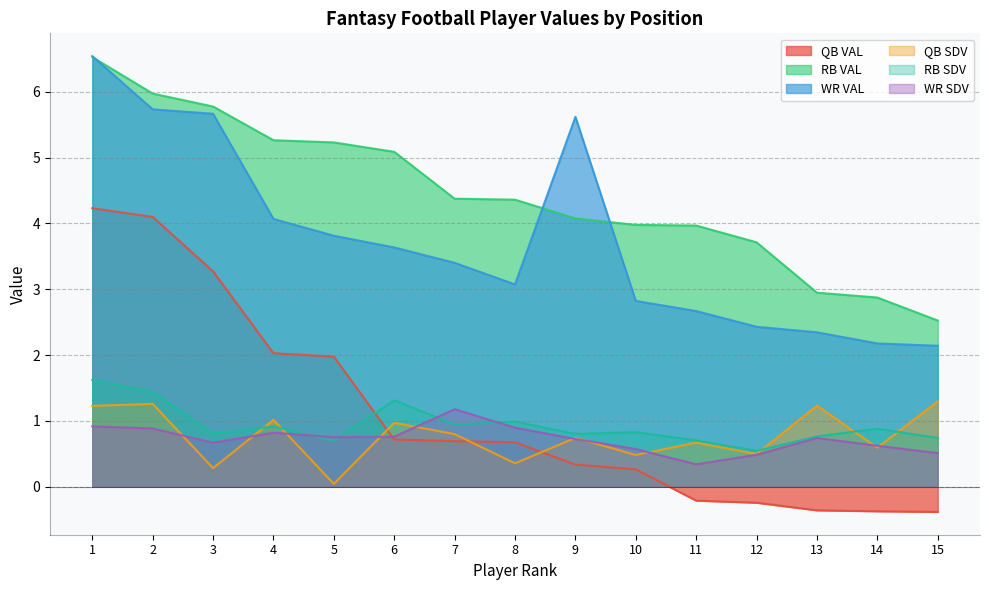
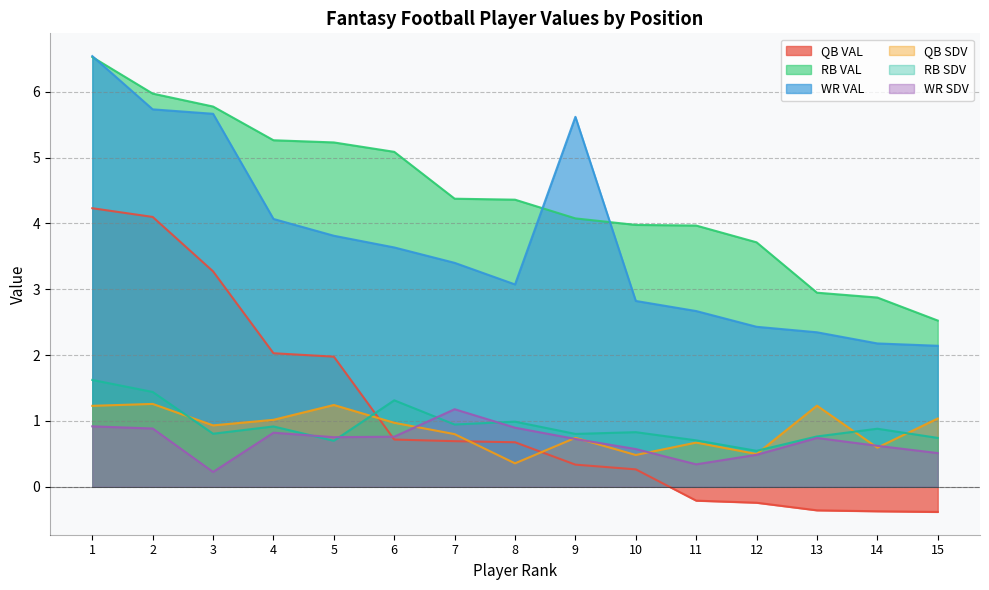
QB SDV, 3: 0.3 -> 0.9
WR SDV, 3: 0.7 -> 0.2
QB SDV, 5: 0.0 -> 1.2
QB SDV, 15: 1.3 -> 1.0
